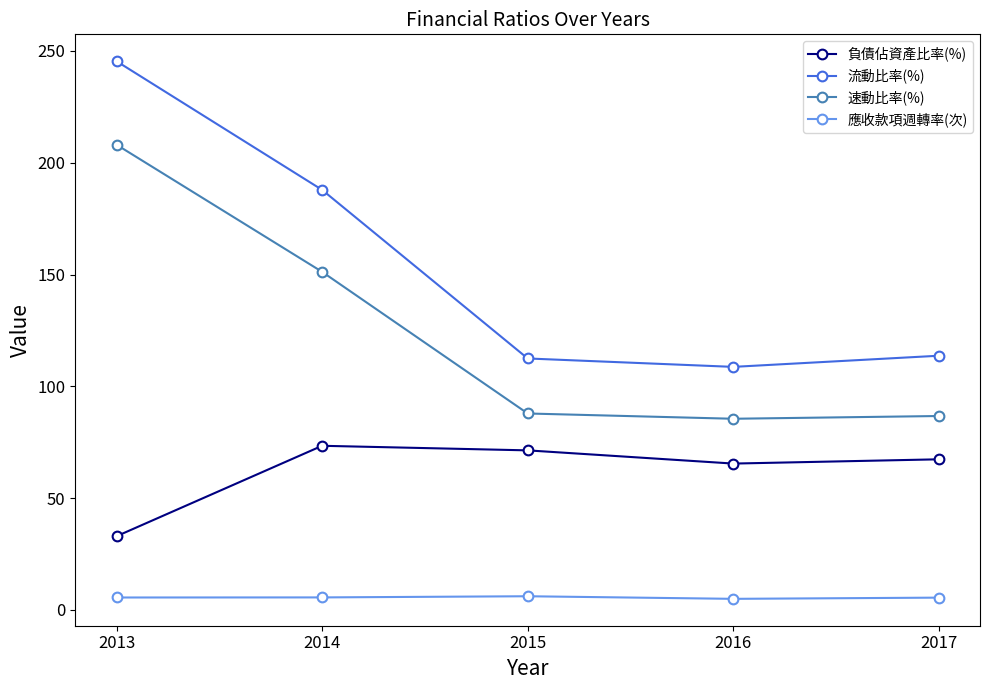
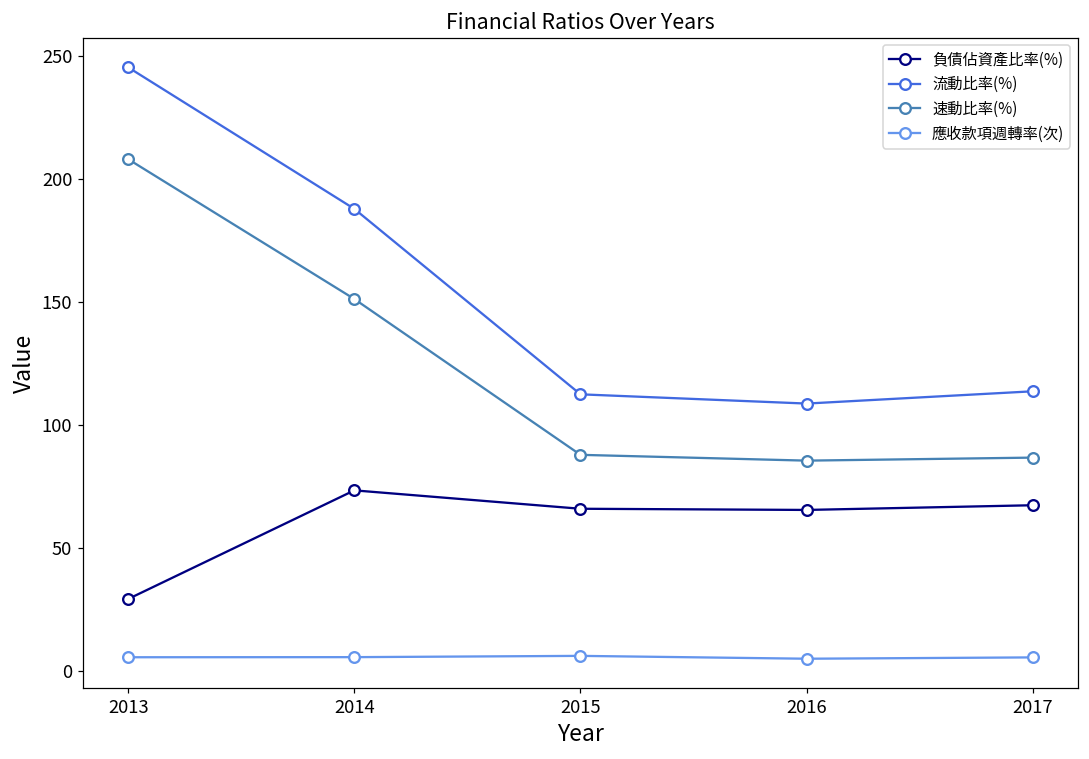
負債佔資產比率(%), 2013: 33 -> 29
負債佔資產比率(%), 2015: 71 -> 66
